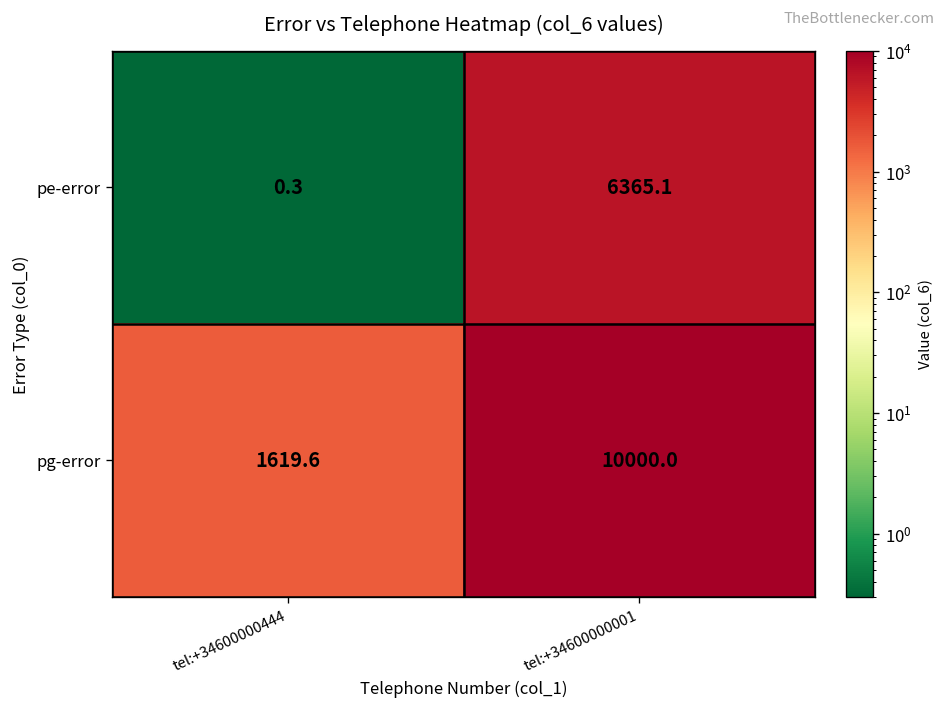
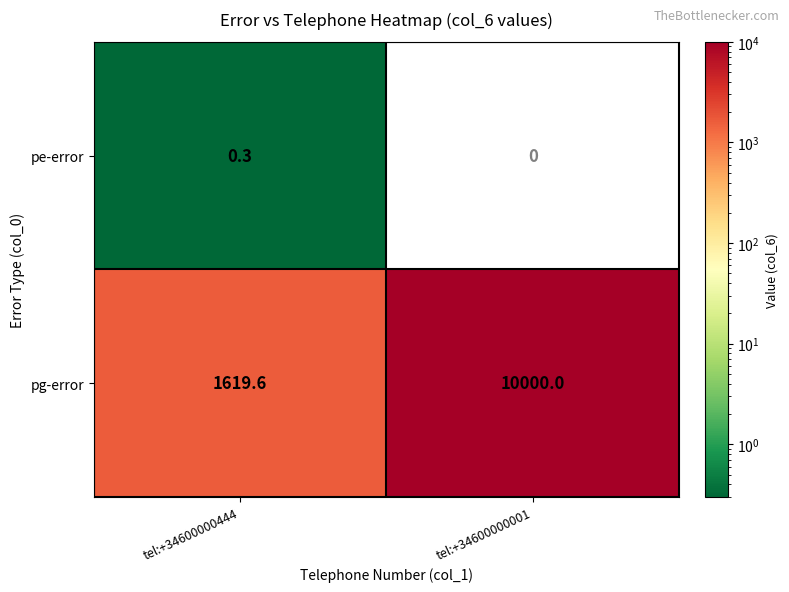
pe-error, tel:+34600000001: 6365.1 -> 0
